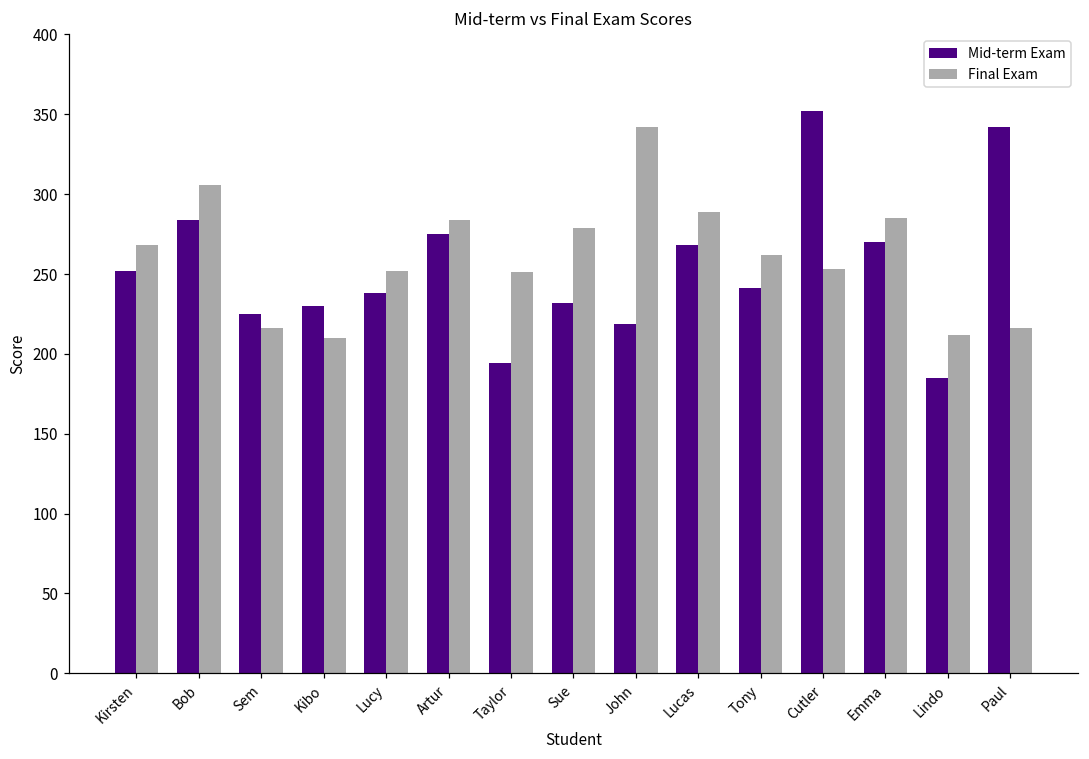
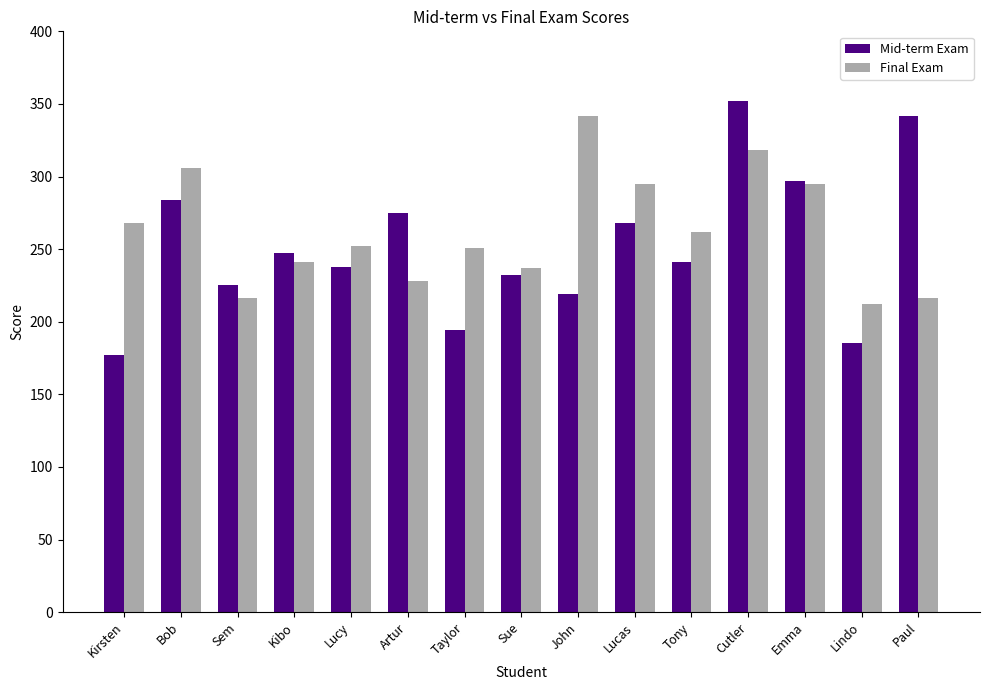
Mid-term Exam, Kirsten: 252 -> 177
Mid-term Exam, Kibo: 230 -> 247
Final Exam, Kibo: 210 -> 241
Final Exam, Artur: 284 -> 228
Final Exam, Sue: 279 -> 237
Final Exam, Lucas: 289 -> 295
Final Exam, Cutler: 253 -> 318
Mid-term Exam, Emma: 270 -> 297
Final Exam, Emma: 285 -> 295
